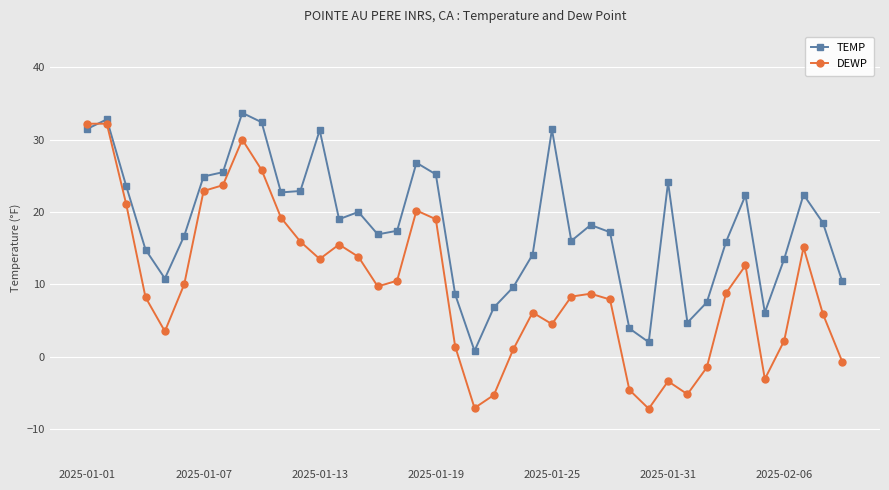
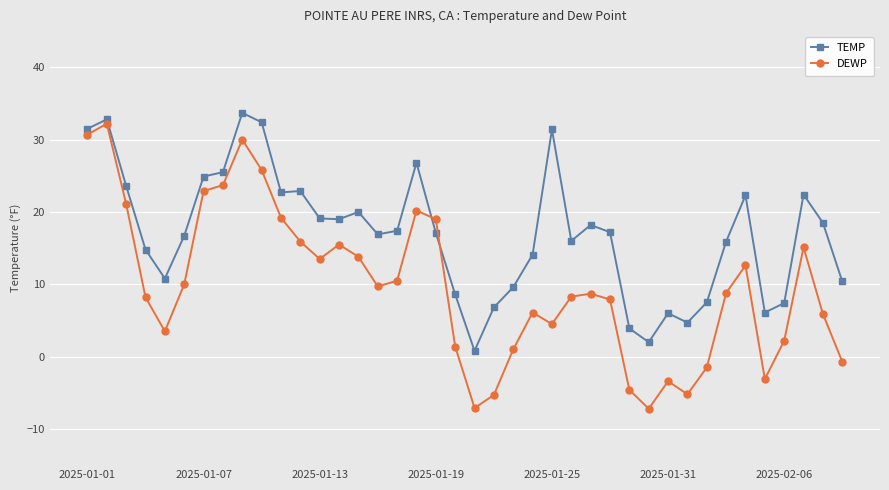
DEWP, 2025-01-01: 32 -> 31
TEMP, 2025-01-13: 31 -> 19
TEMP, 2025-01-19: 25 -> 17
TEMP, 2025-01-31: 24 -> 6
TEMP, 2025-02-06: 14 -> 7
